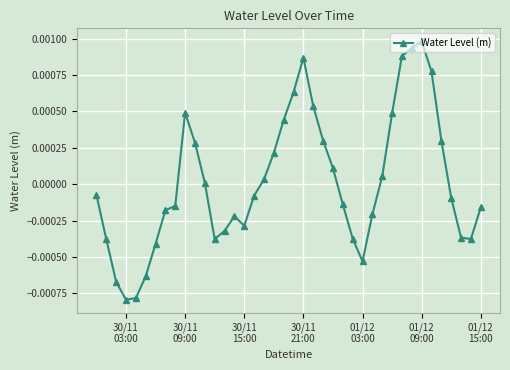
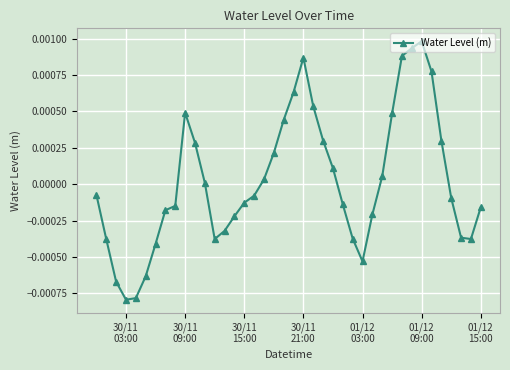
30/11 15:00: -0.00029 -> -0.00013
